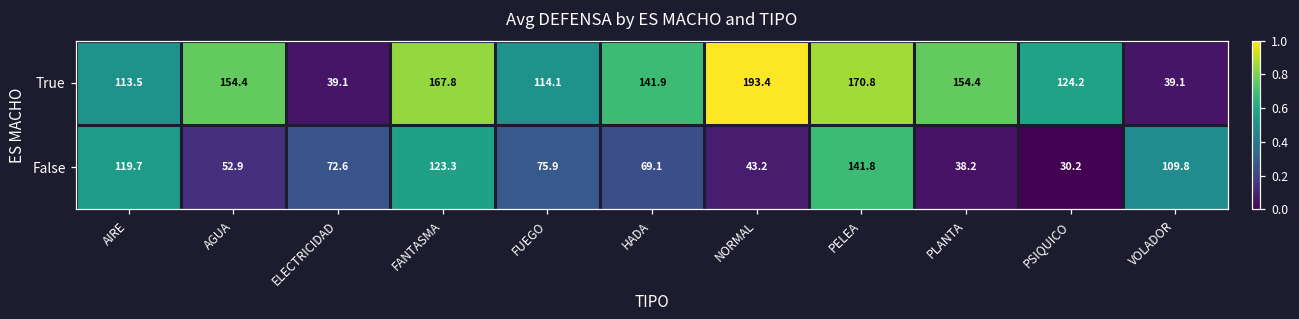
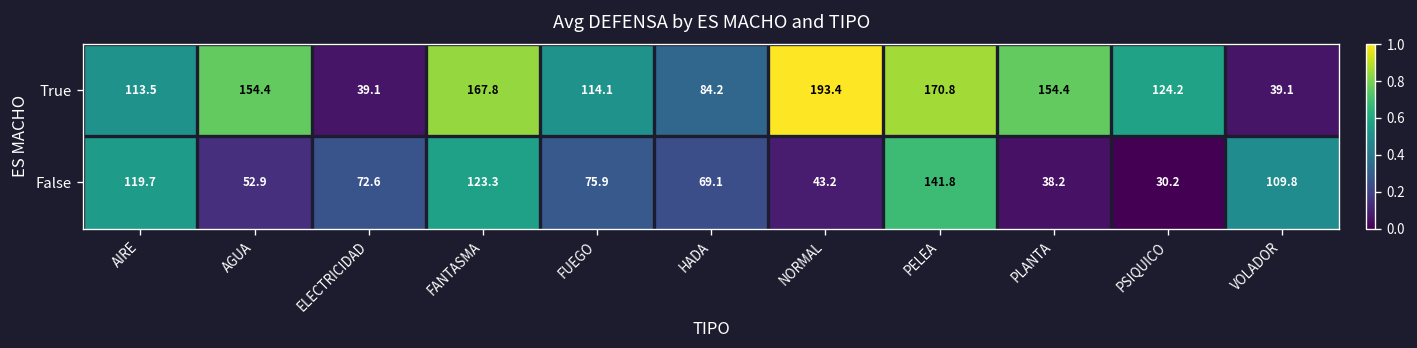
True, HADA: 141.9 -> 84.2
